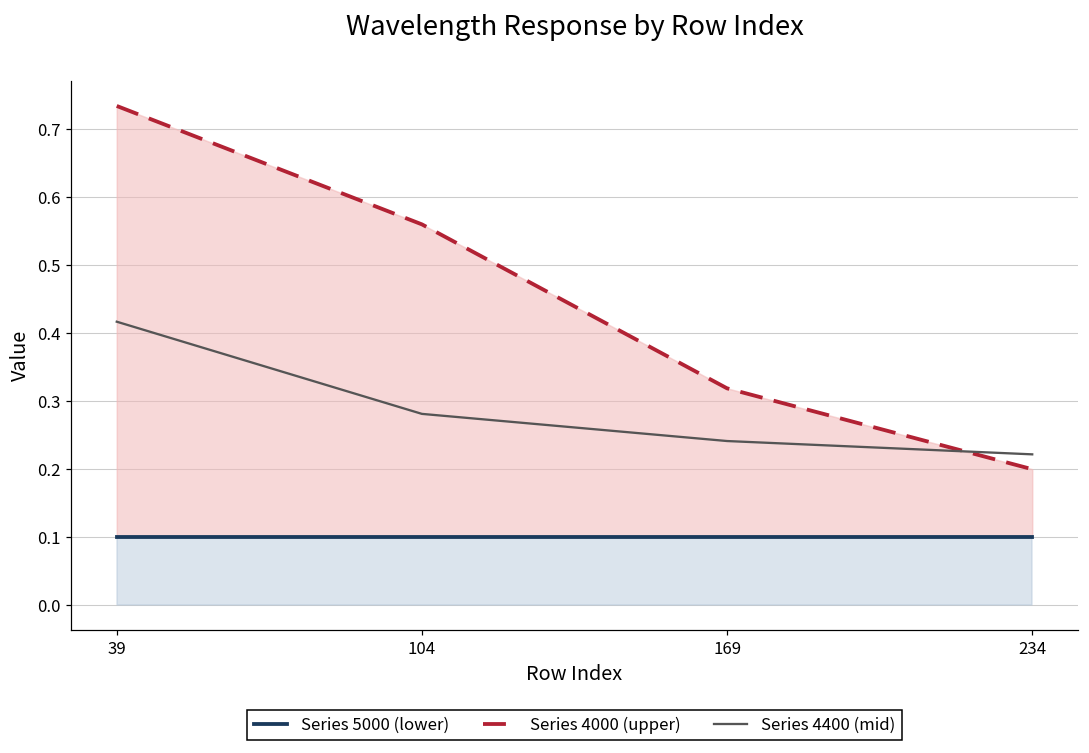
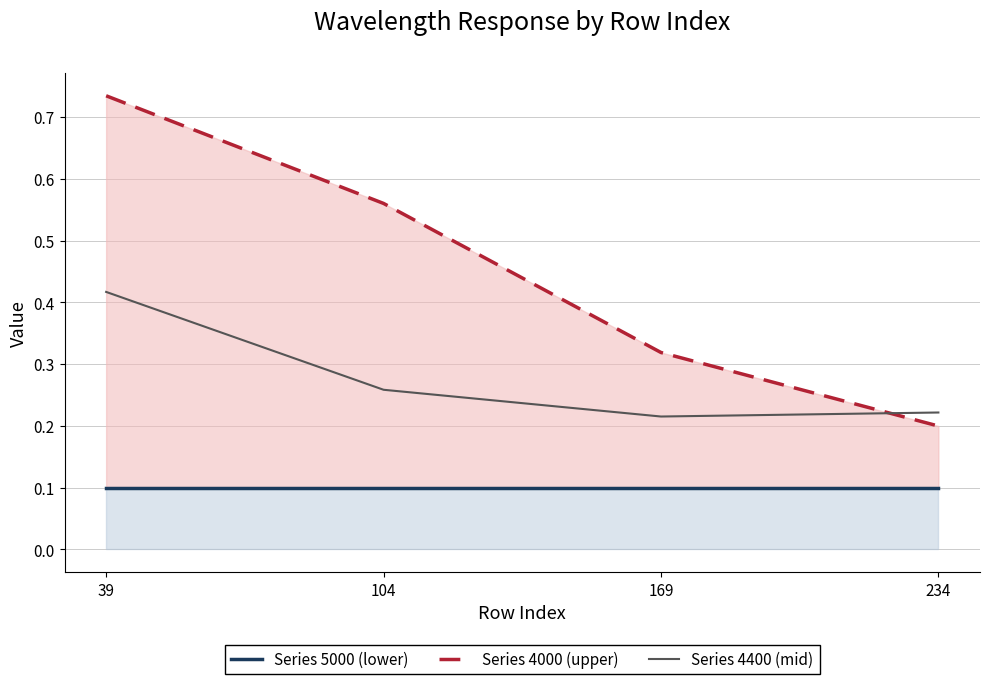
Series 4400 (mid), 104: 0.28 -> 0.26
Series 4400 (mid), 169: 0.24 -> 0.22
